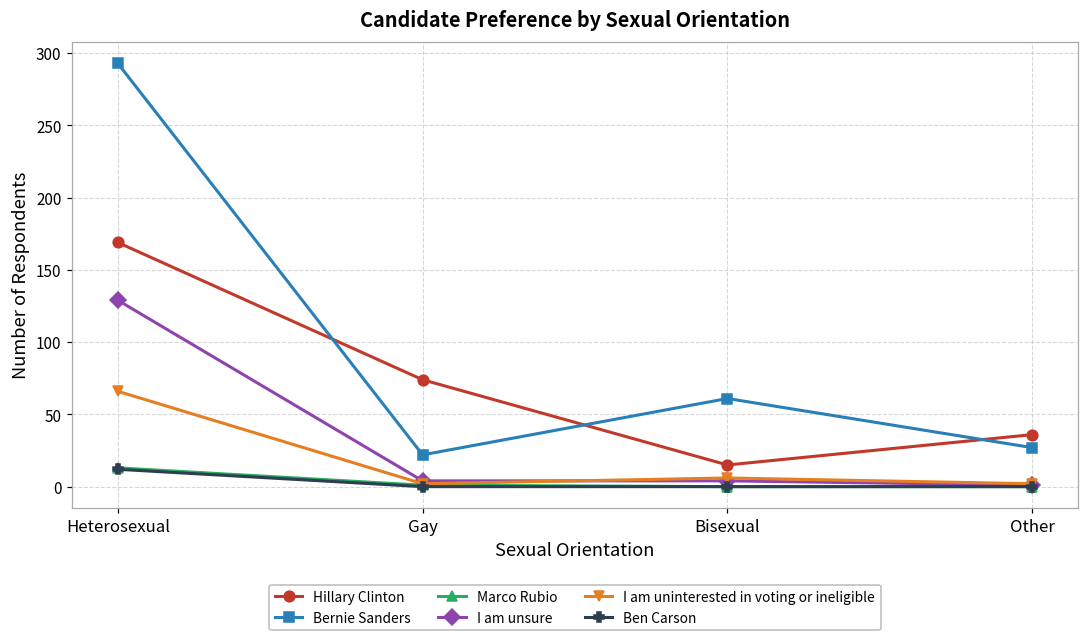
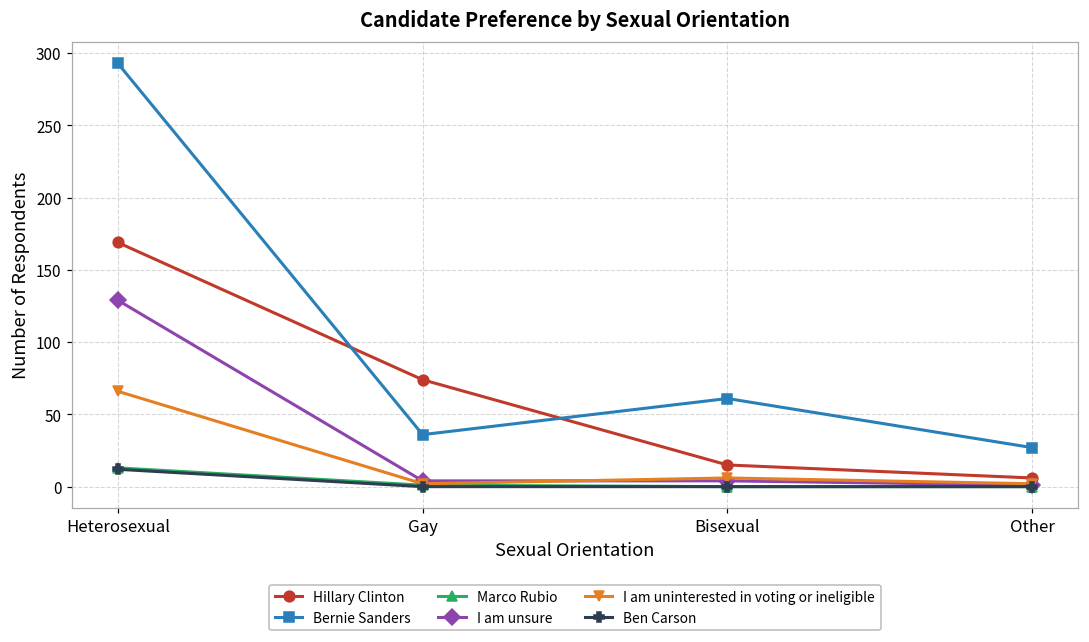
Bernie Sanders, Gay: 22 -> 36
Hillary Clinton, Other: 36 -> 6
